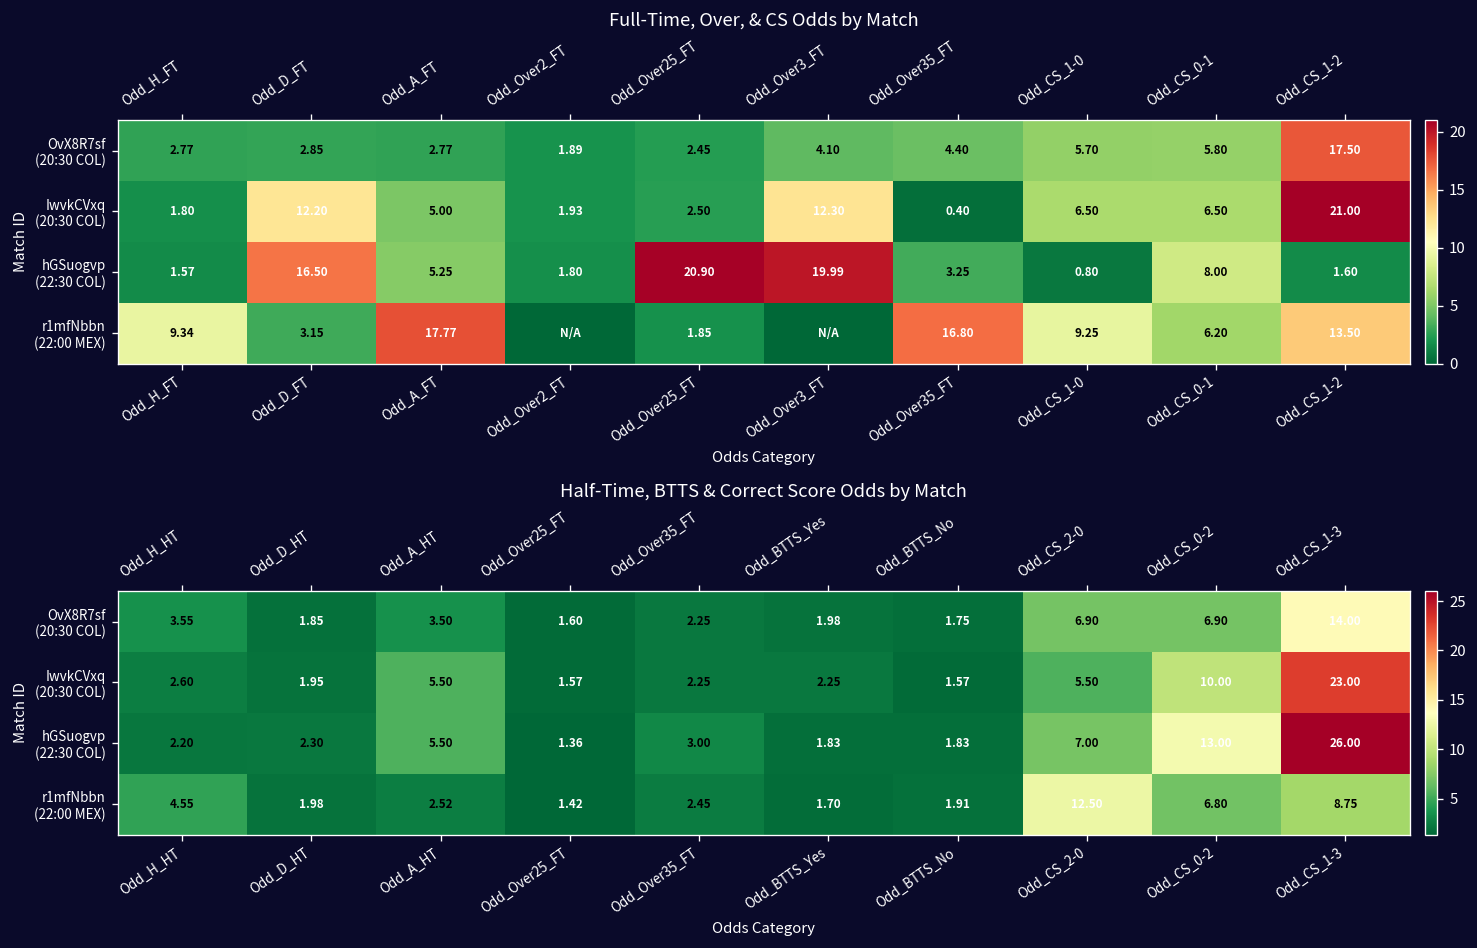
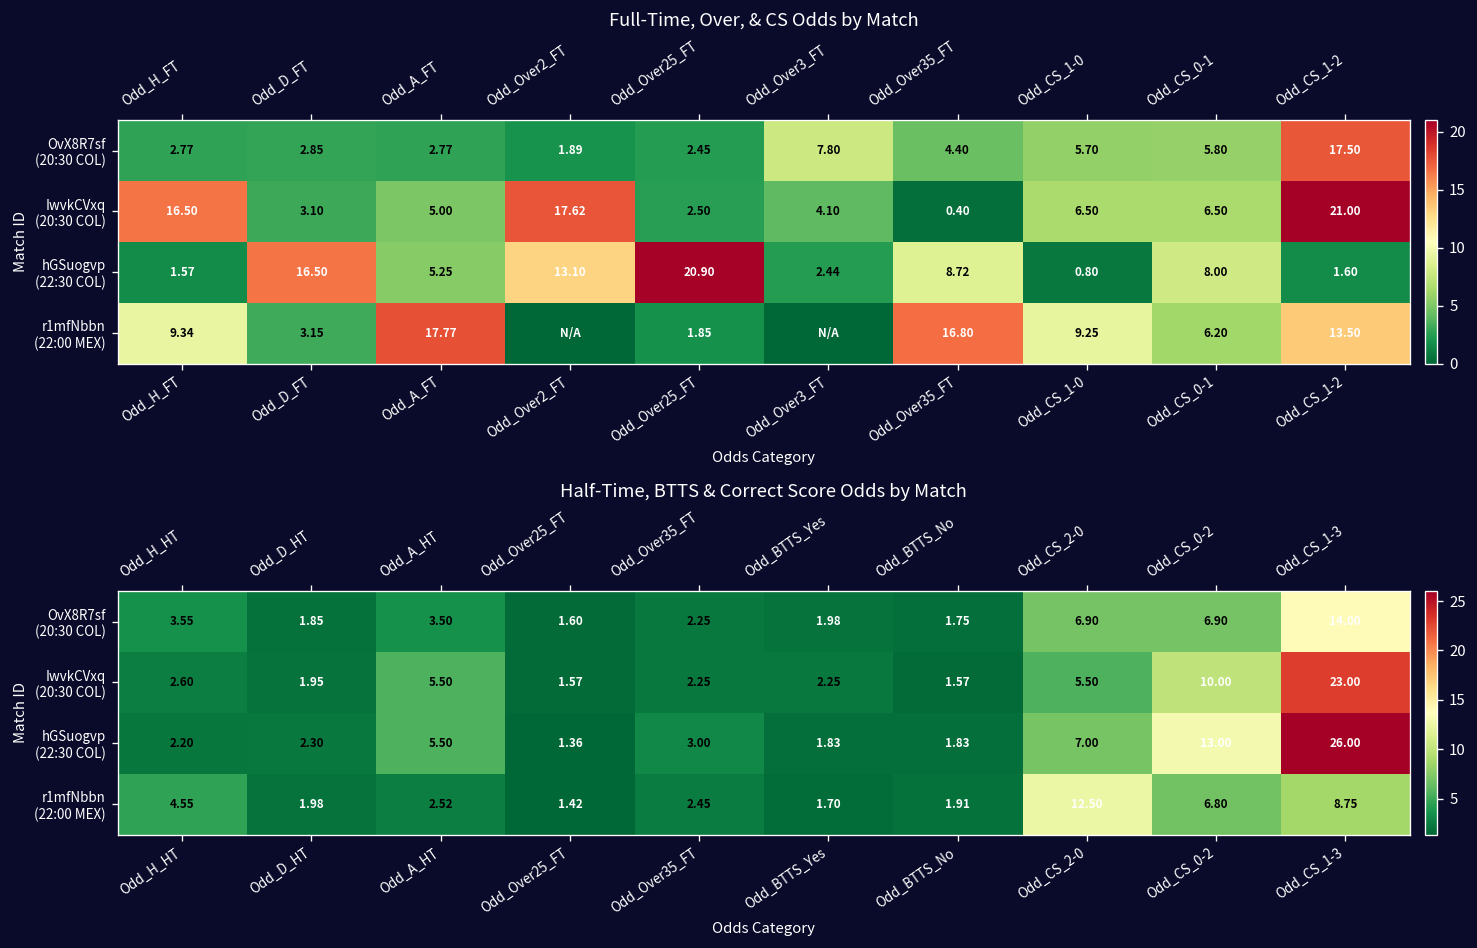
Full-Time, Over, & CS Odds by Match, OvX8R7sf (20:30 COL), Odd_Over3_FT: 4.10 -> 7.80
Full-Time, Over, & CS Odds by Match, IwvkCVxq (20:30 COL), Odd_H_FT: 1.80 -> 16.50
Full-Time, Over, & CS Odds by Match, IwvkCVxq (20:30 COL), Odd_D_FT: 12.20 -> 3.10
Full-Time, Over, & CS Odds by Match, IwvkCVxq (20:30 COL), Odd_Over2_FT: 1.93 -> 17.62
Full-Time, Over, & CS Odds by Match, IwvkCVxq (20:30 COL), Odd_Over3_FT: 12.30 -> 4.10
Full-Time, Over, & CS Odds by Match, hGSuogvp (22:30 COL), Odd_Over2_FT: 1.80 -> 13.10
Full-Time, Over, & CS Odds by Match, hGSuogvp (22:30 COL), Odd_Over3_FT: 19.99 -> 2.44
Full-Time, Over, & CS Odds by Match, hGSuogvp (22:30 COL), Odd_Over35_FT: 3.25 -> 8.72
